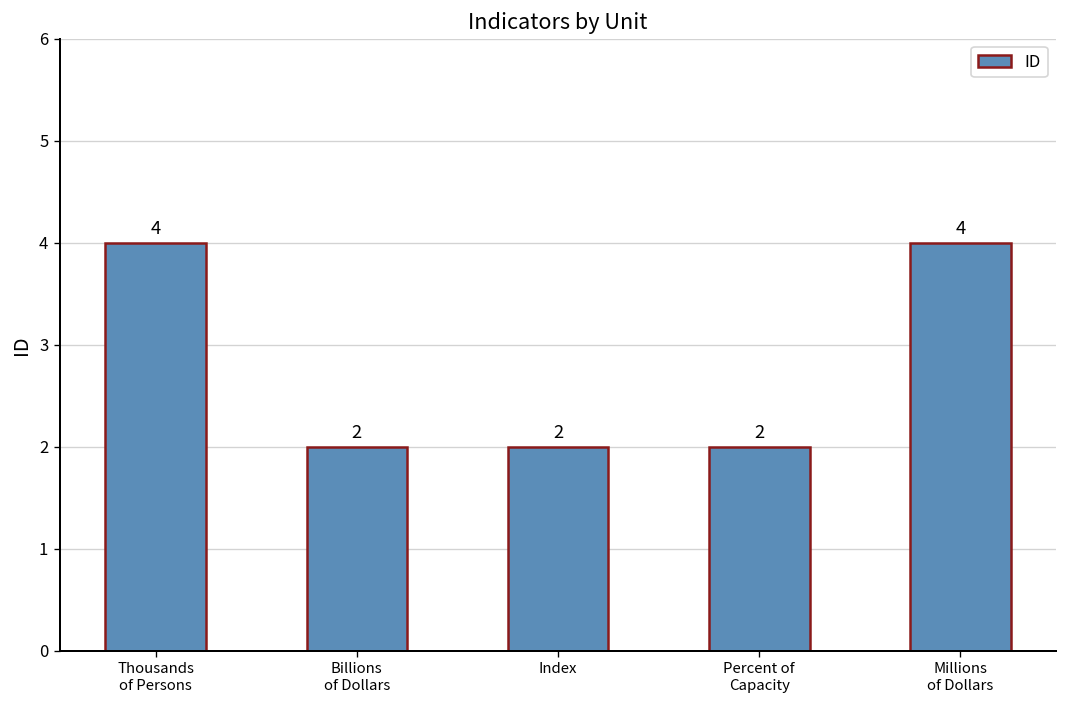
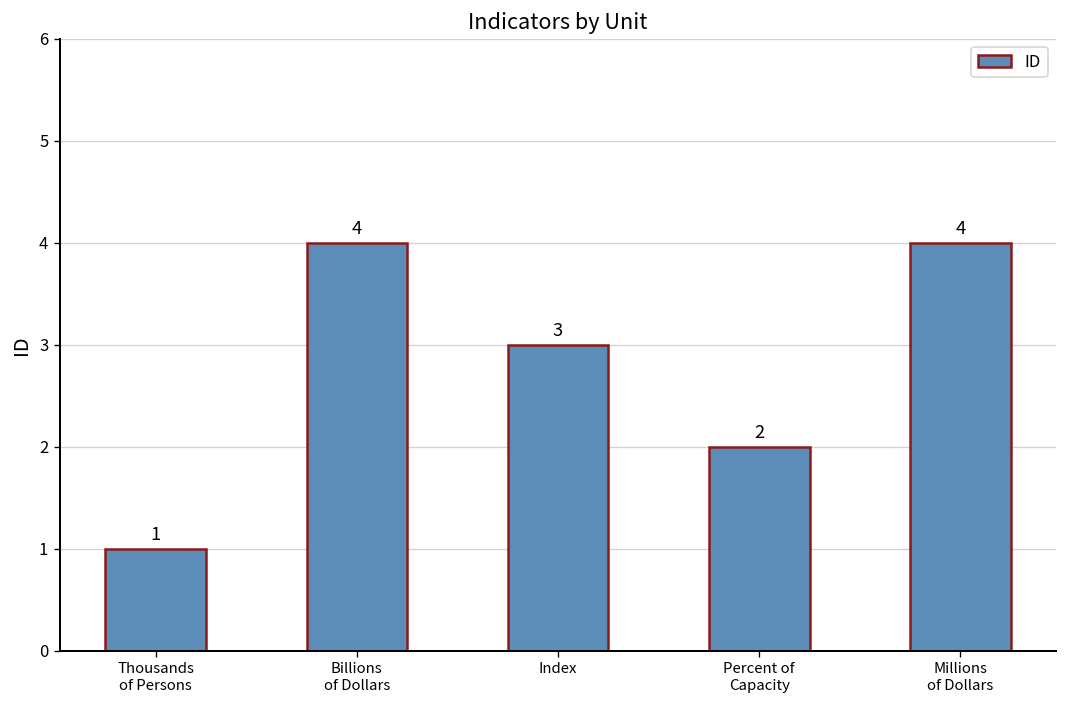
Thousands of Persons: 4 -> 1
Billions of Dollars: 2 -> 4
Index: 2 -> 3
